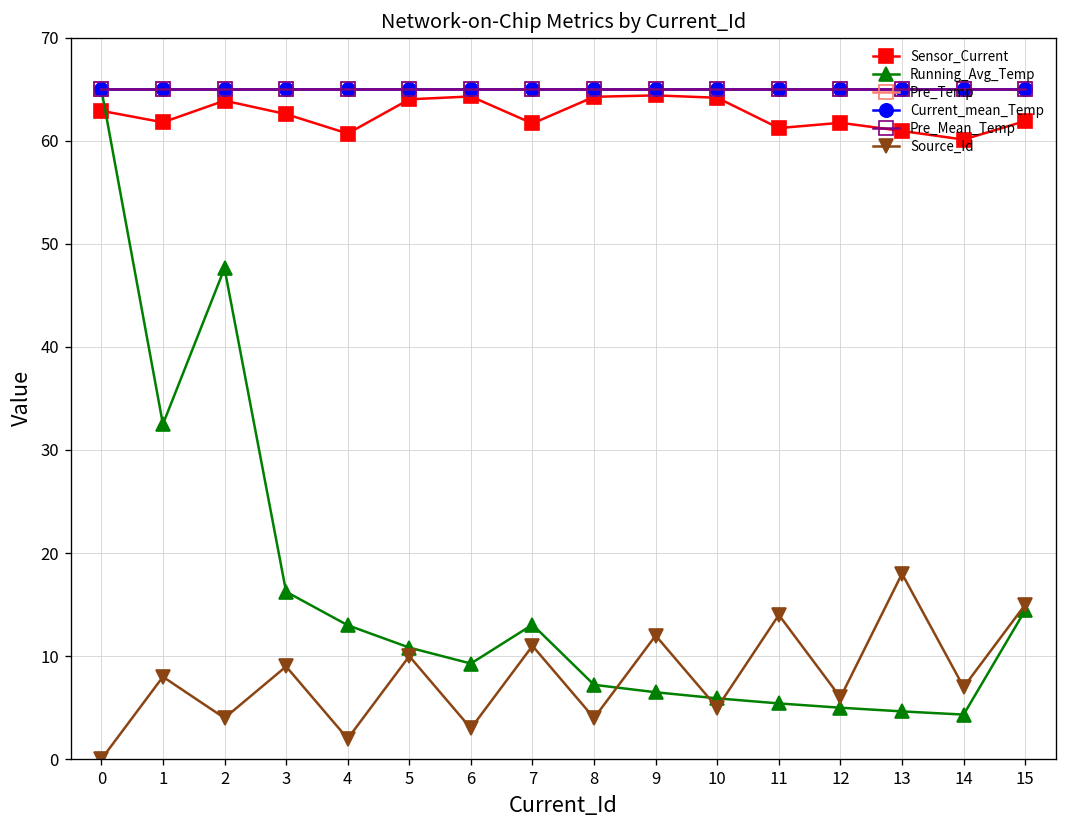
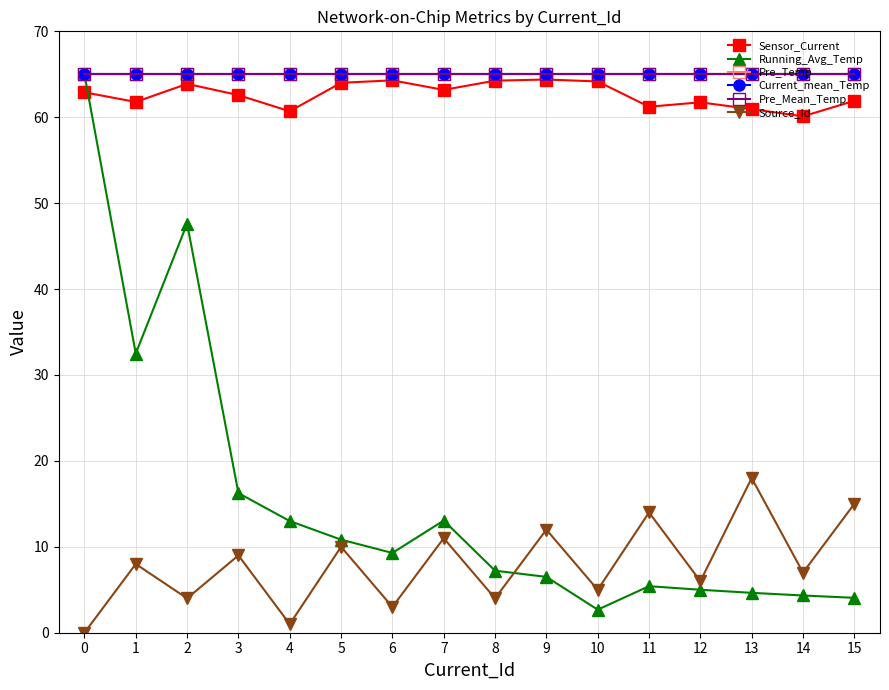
Source_Id, 4: 2 -> 1
Sensor_Current, 7: 62 -> 63
Running_Avg_Temp, 10: 6 -> 3
Running_Avg_Temp, 15: 14 -> 4
